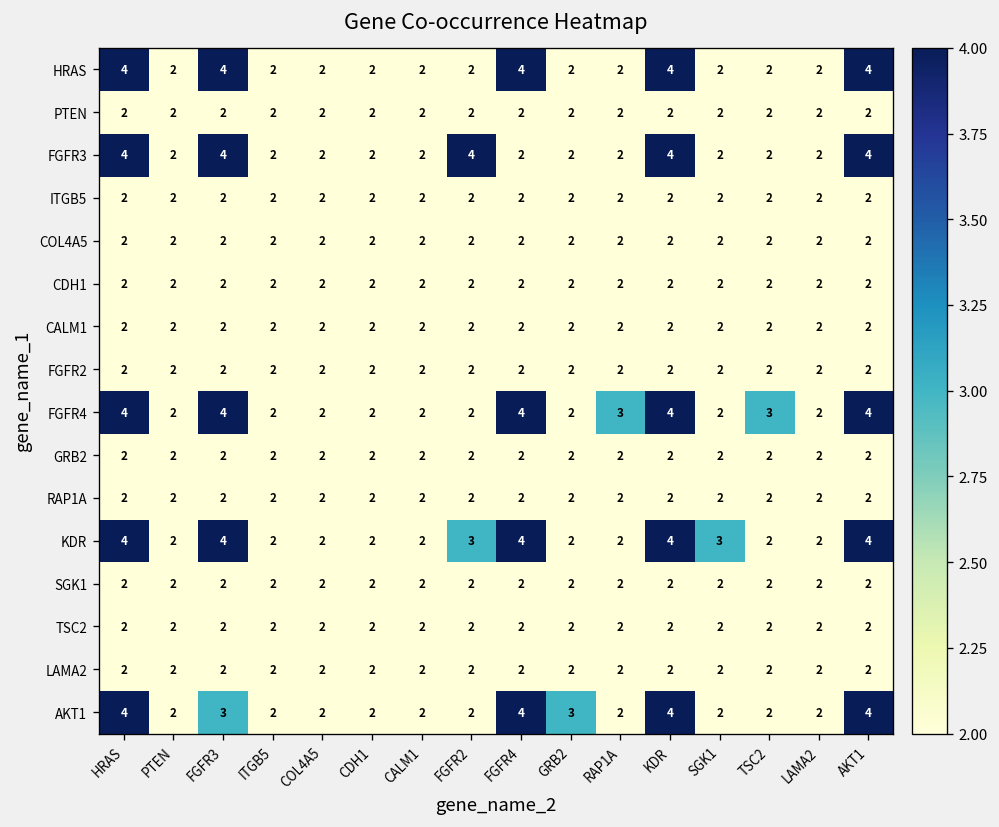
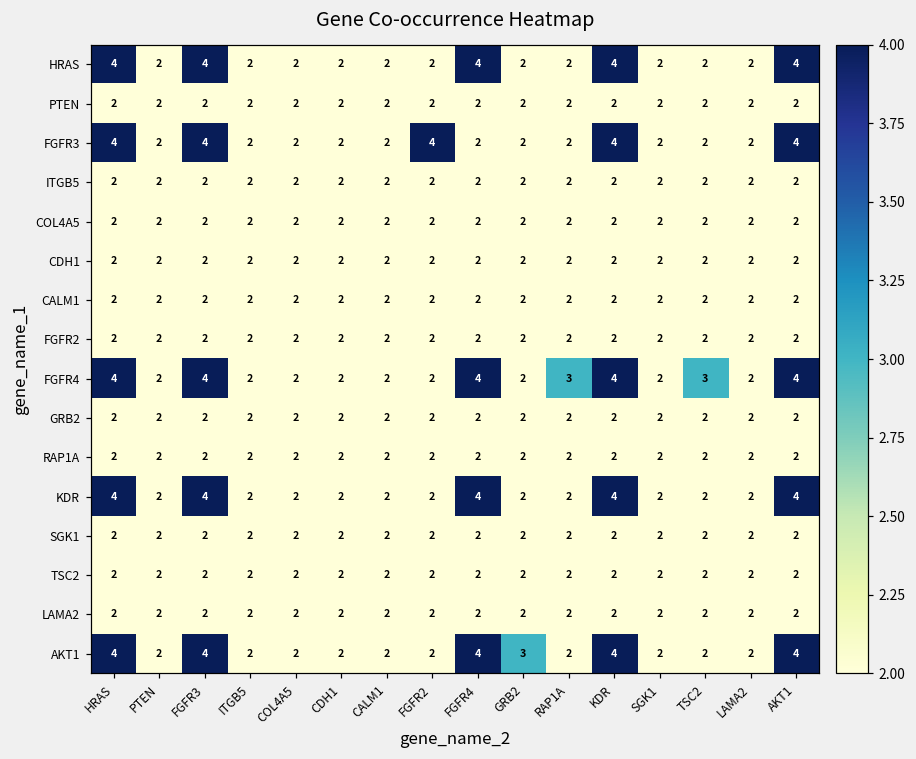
KDR, FGFR2: 3 -> 2
KDR, SGK1: 3 -> 2
AKT1, FGFR3: 3 -> 4
